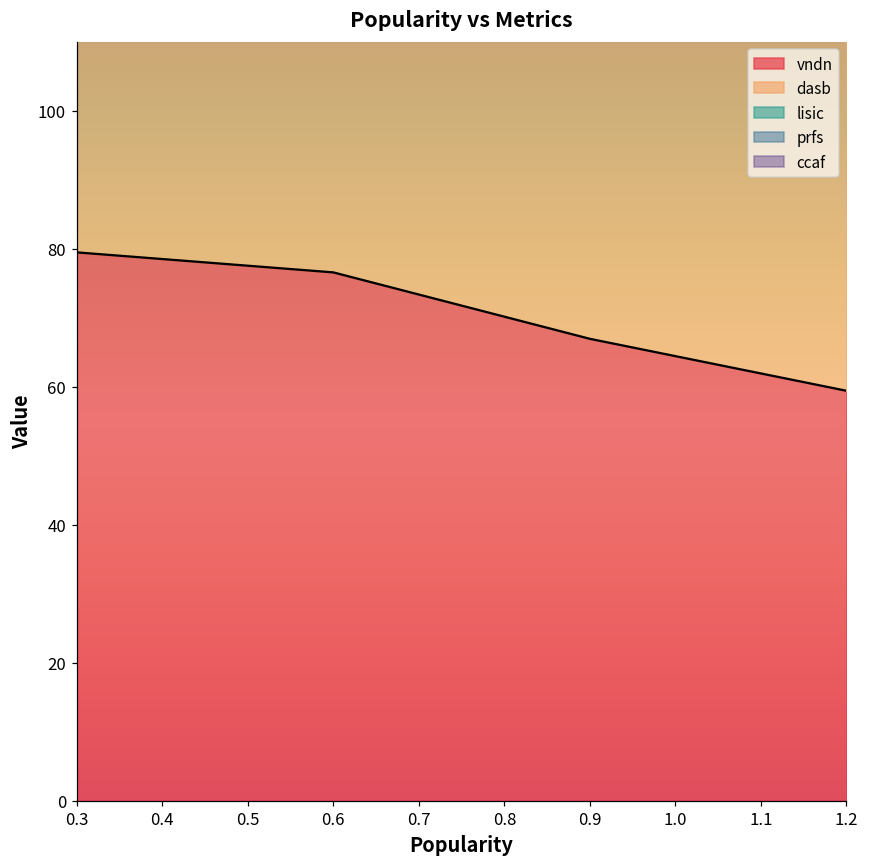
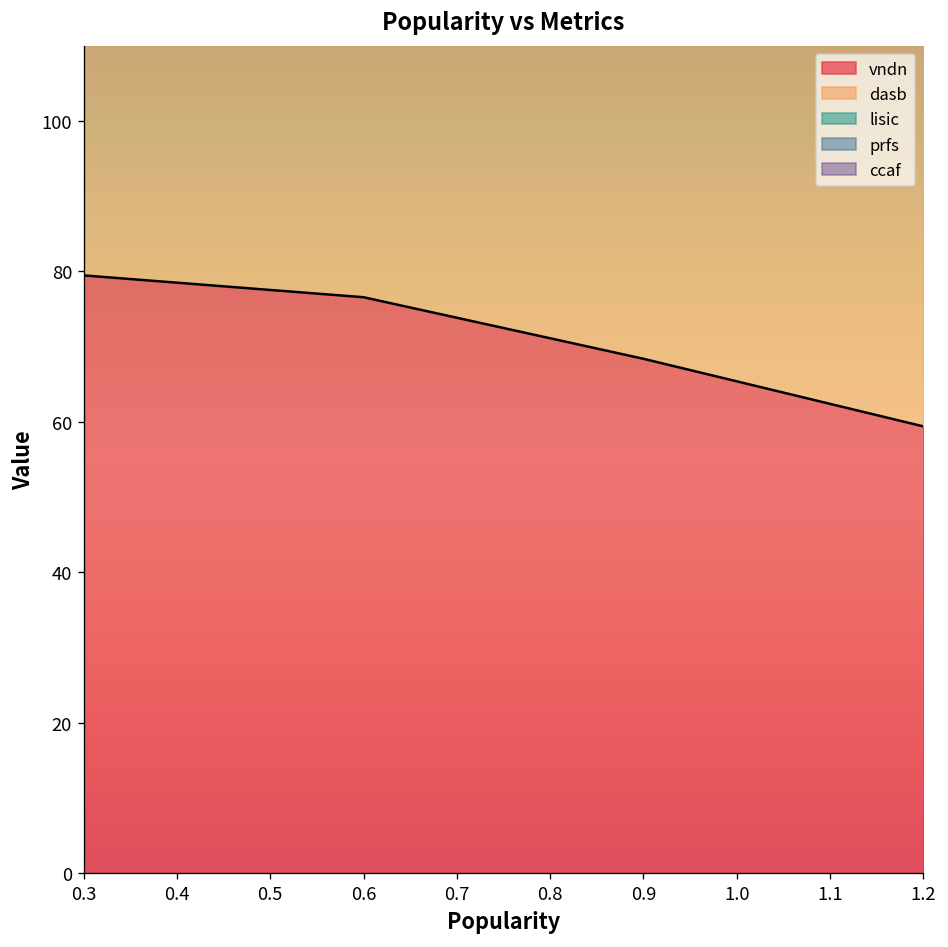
vndn, 0.9: 67 -> 68
